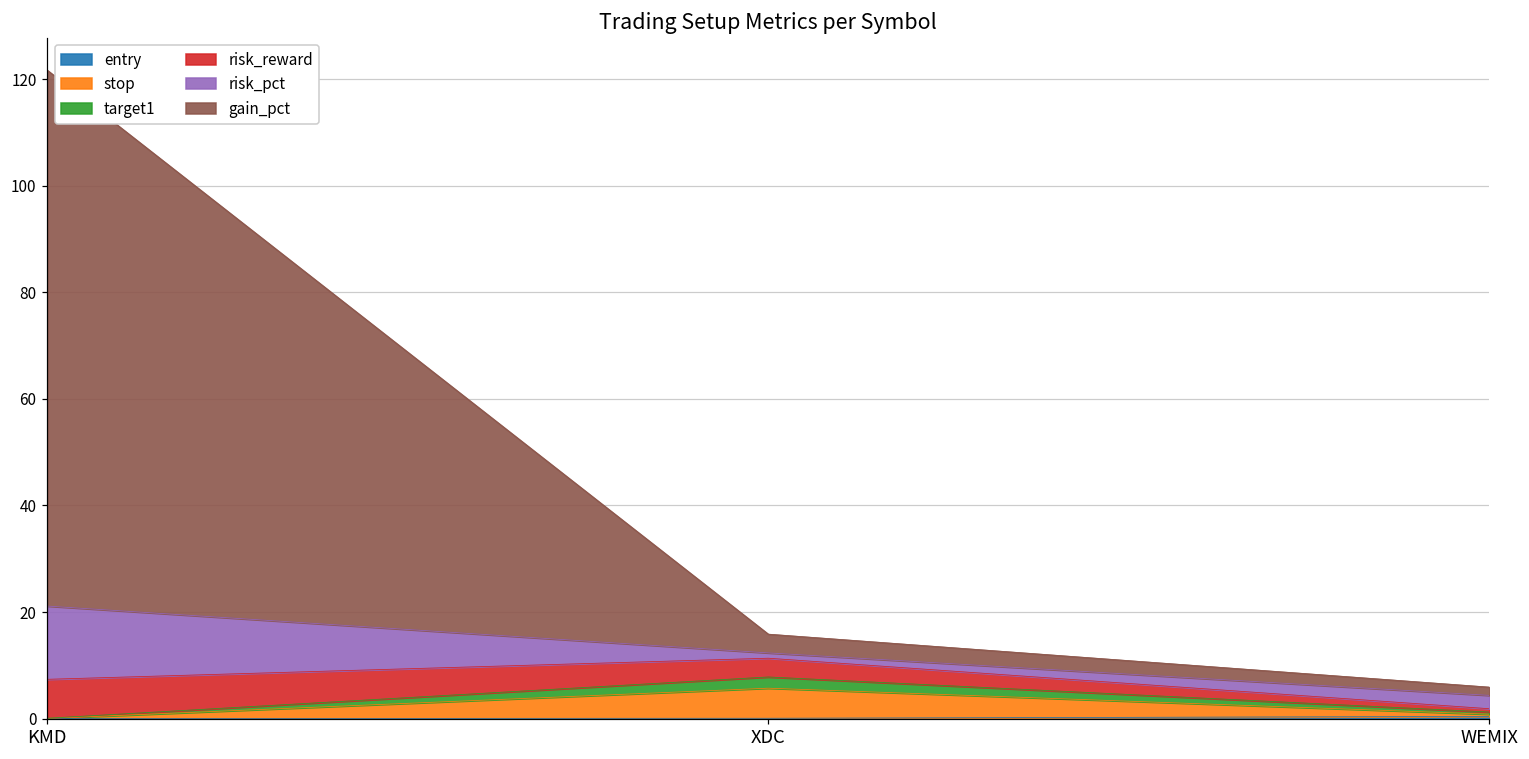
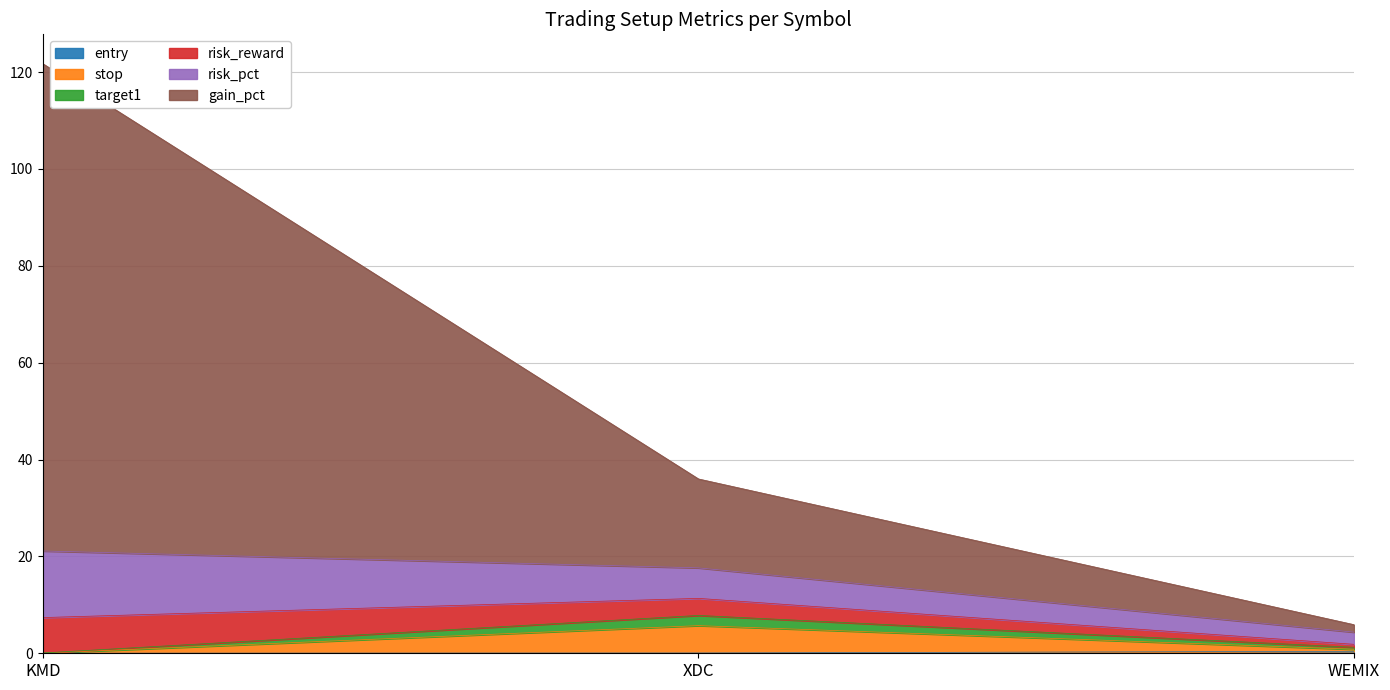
risk_pct, XDC: 1 -> 6
gain_pct, XDC: 4 -> 18
